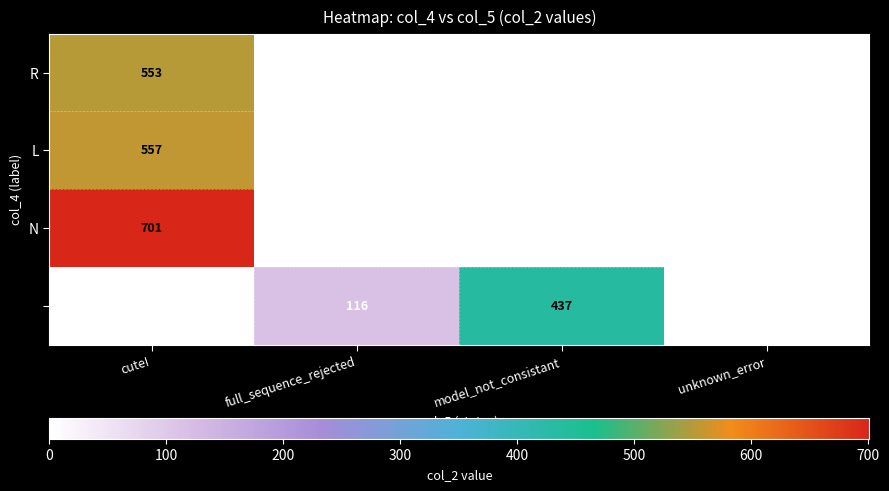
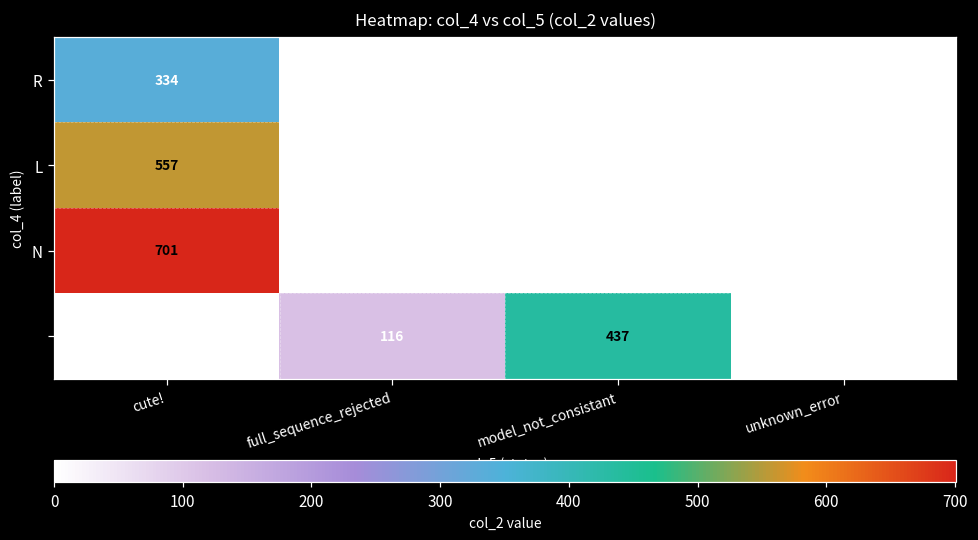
R, cute!: 553 -> 334
